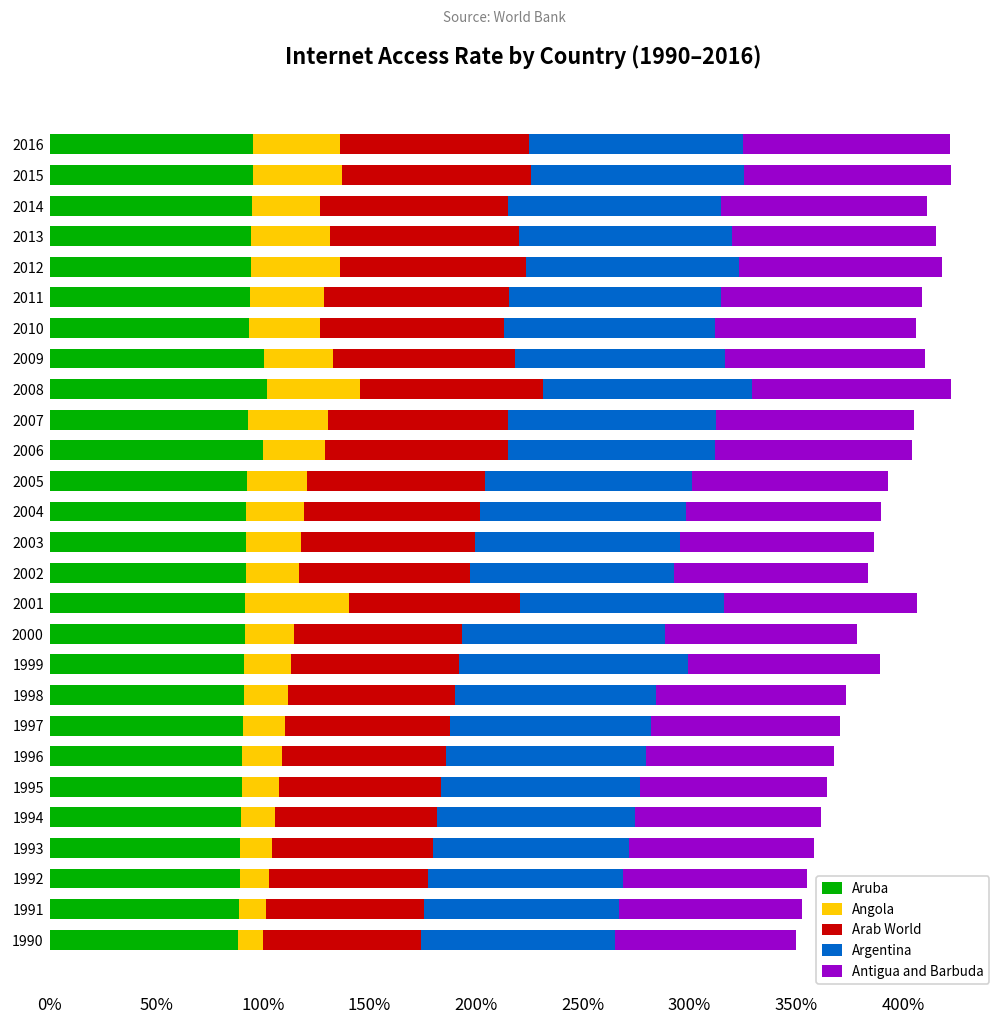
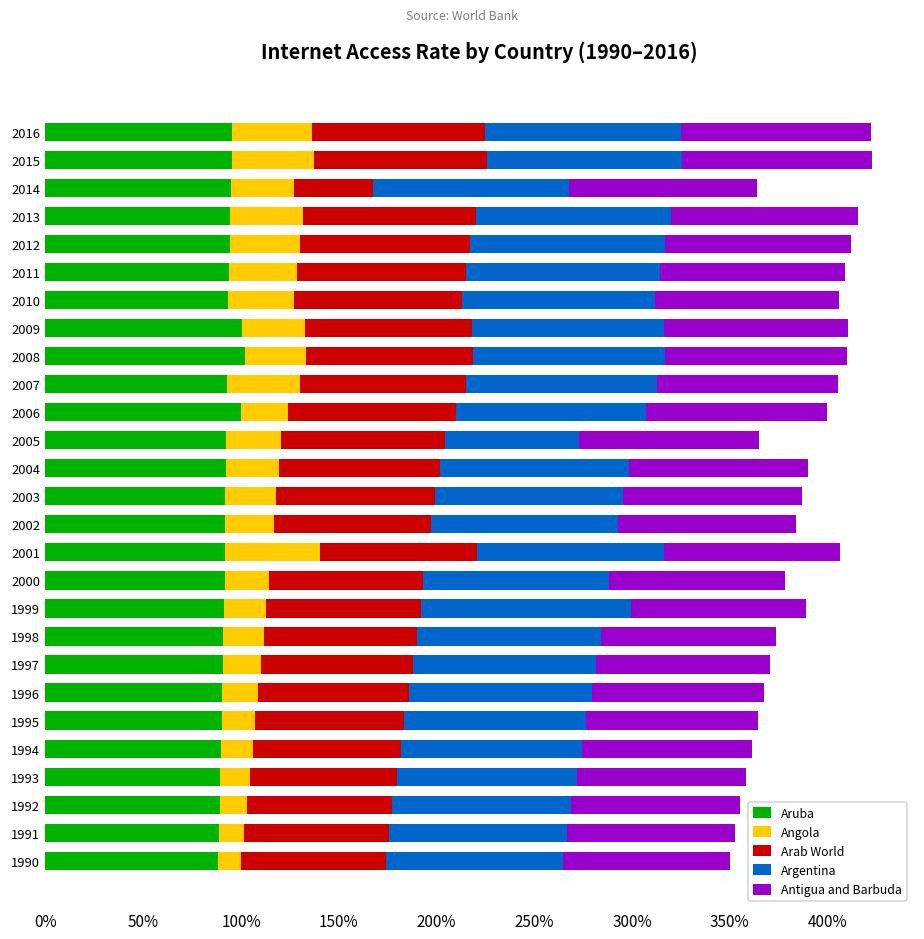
Arab World, 2014: 88% -> 41%
Angola, 2012: 42% -> 36%
Angola, 2008: 44% -> 31%
Angola, 2006: 29% -> 24%
Argentina, 2005: 97% -> 68%
